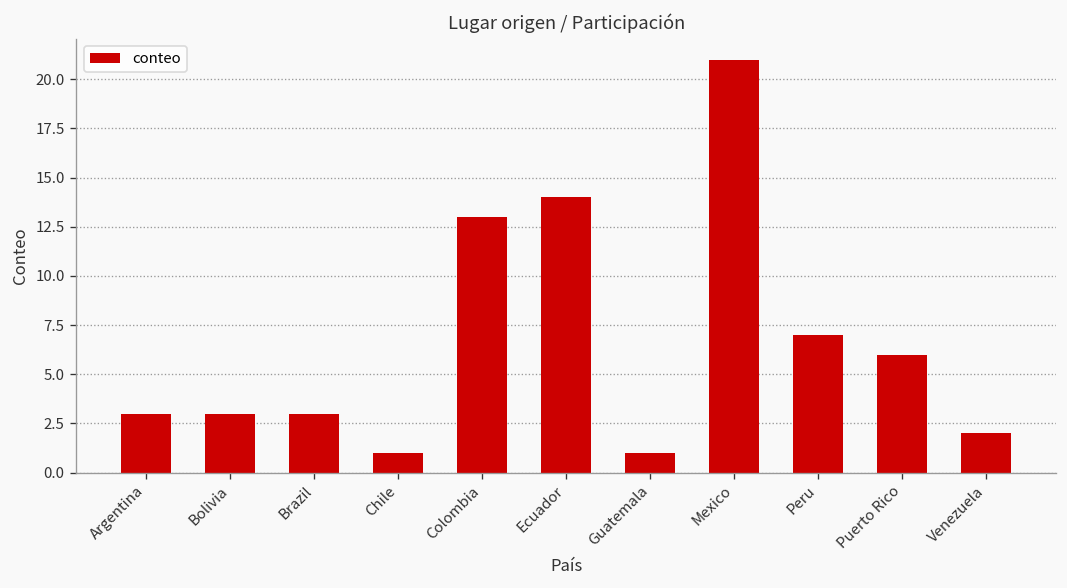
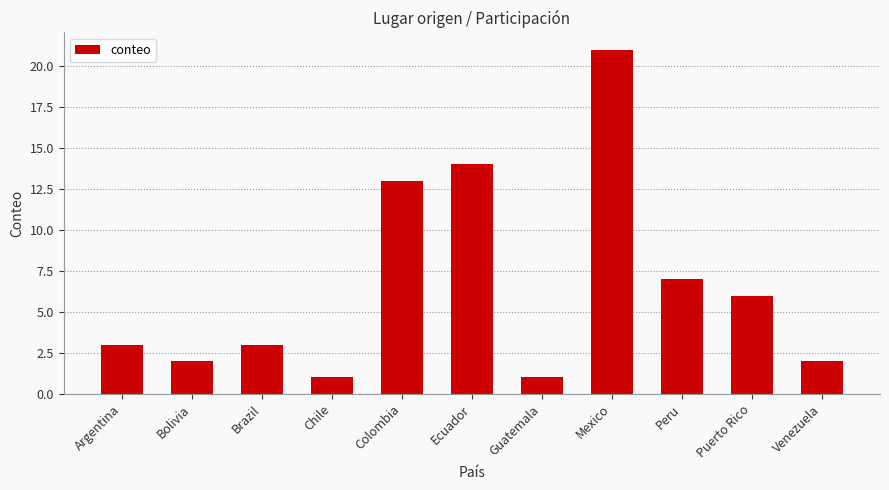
Bolivia: 3 -> 2
